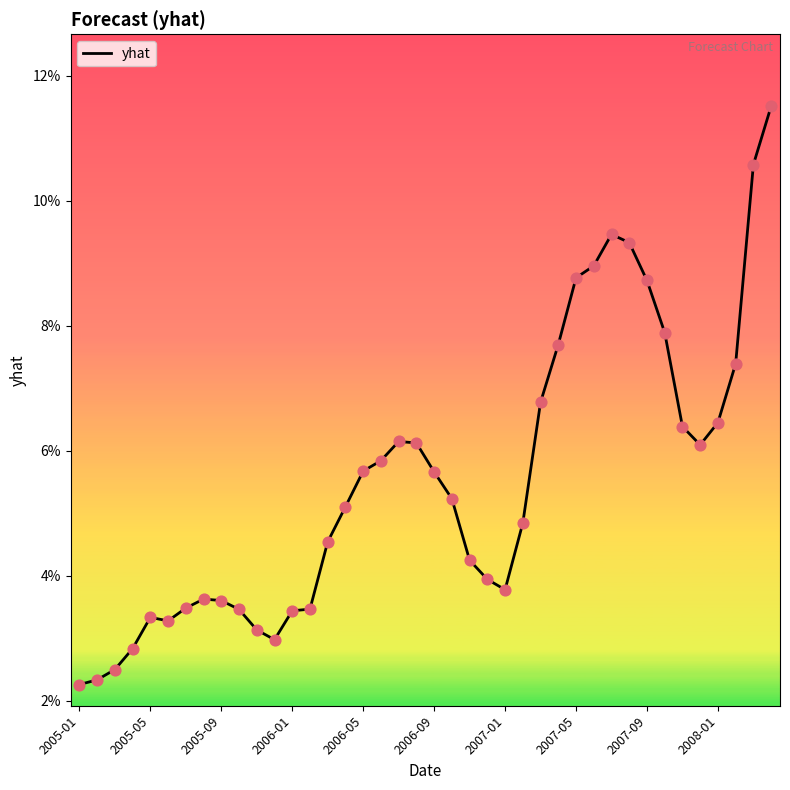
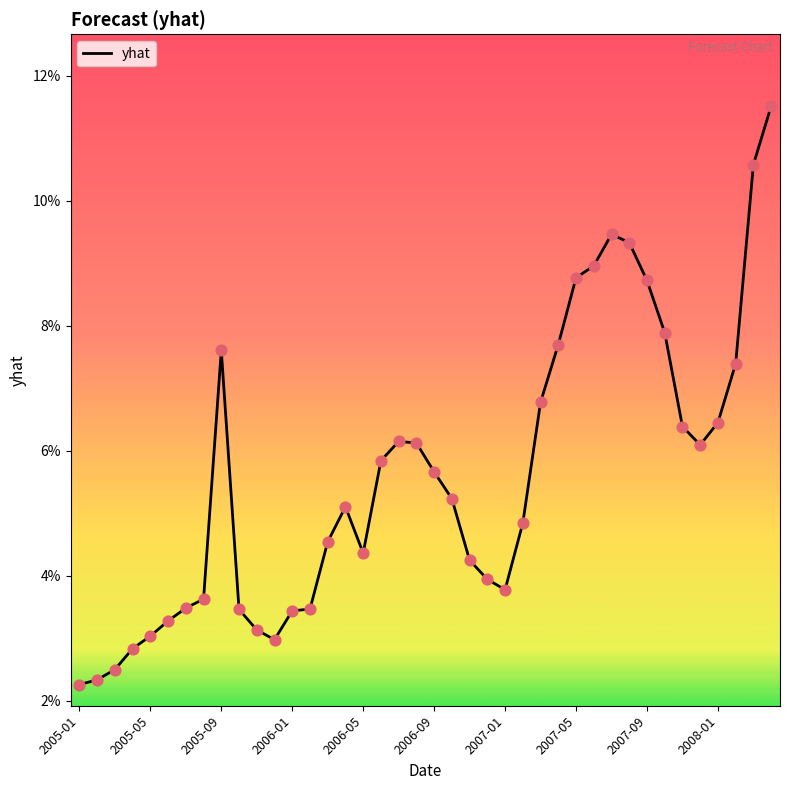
2005-05: 3.3% -> 3.0%
2005-09: 3.6% -> 7.6%
2006-05: 5.7% -> 4.4%
